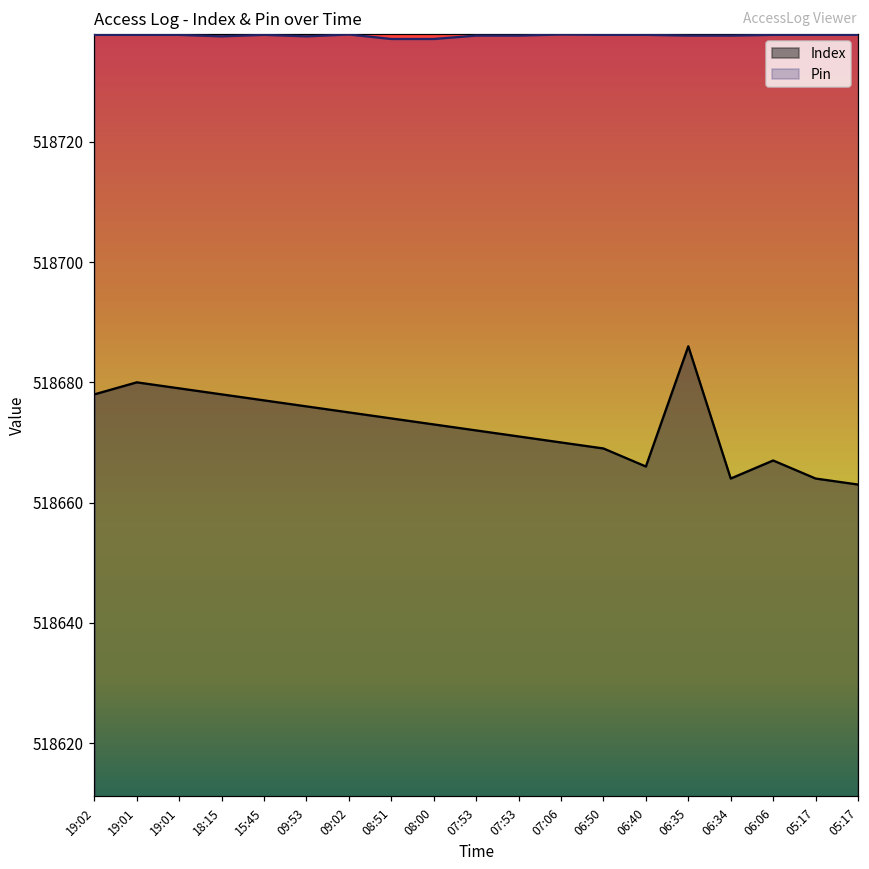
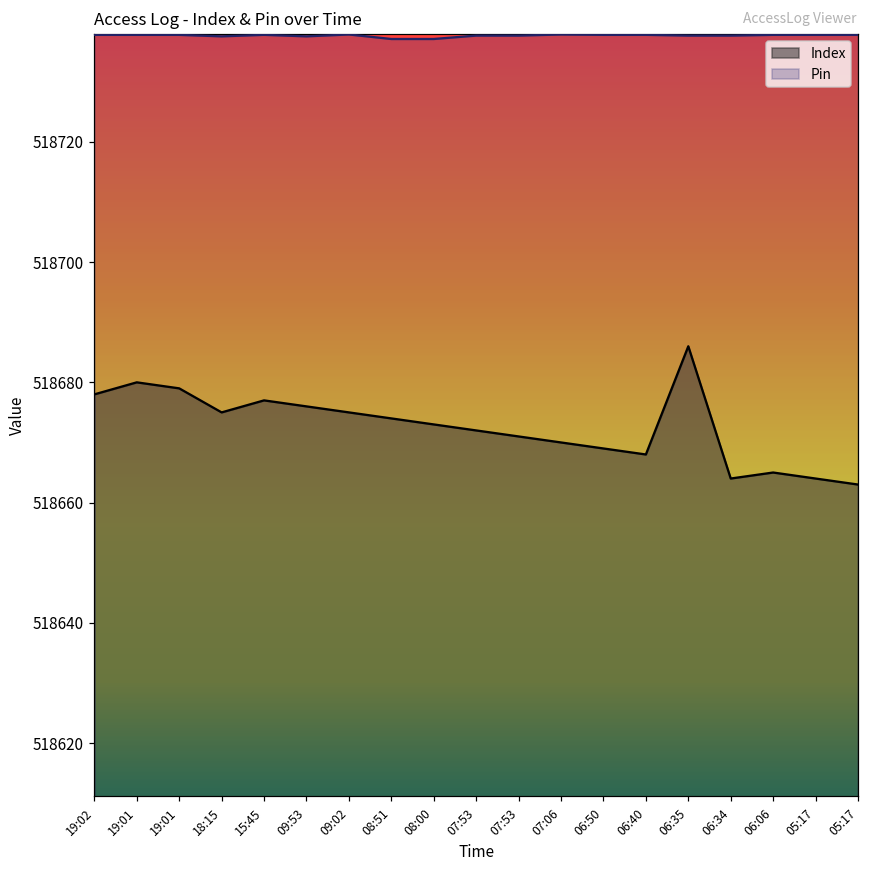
Index, 18:15: 518678 -> 518675
Index, 06:40: 518666 -> 518668
Index, 06:06: 518667 -> 518665
